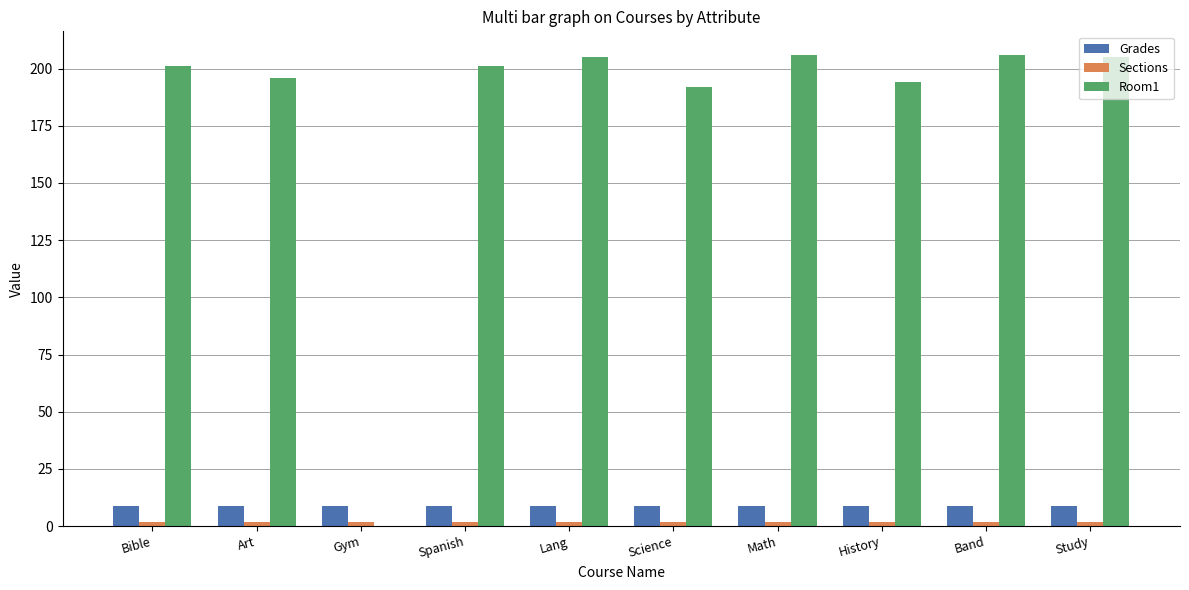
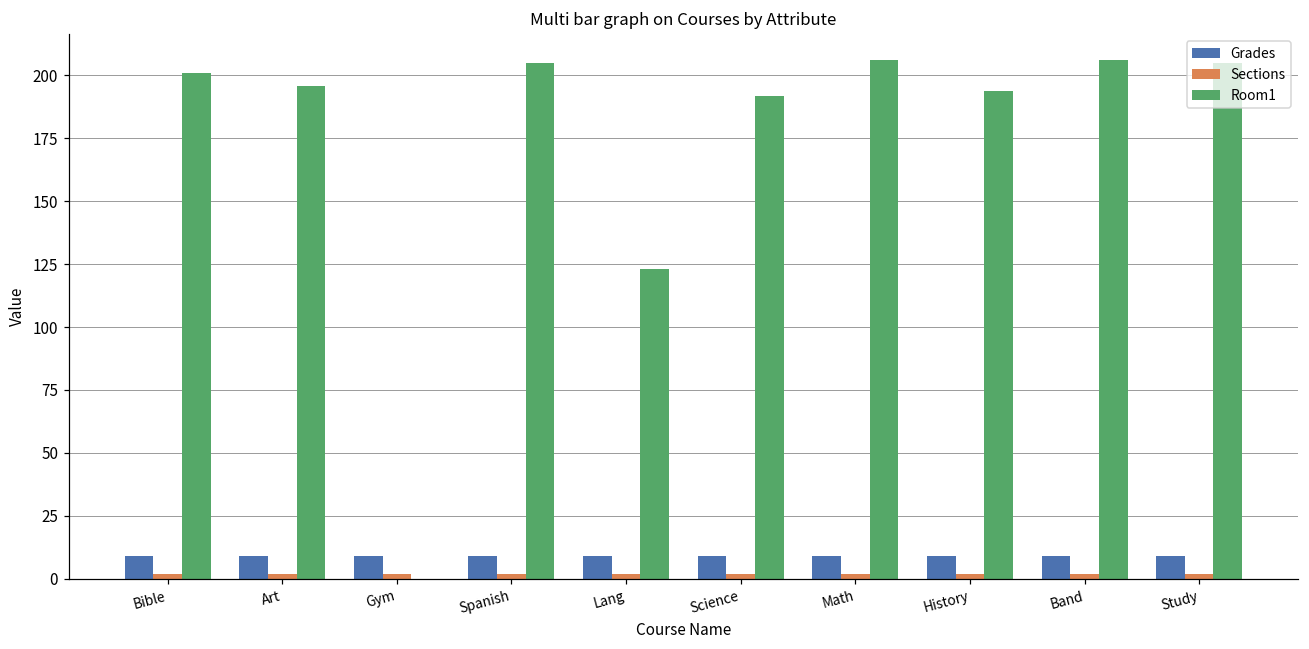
Room1, Spanish: 201 -> 205
Room1, Lang: 205 -> 123
